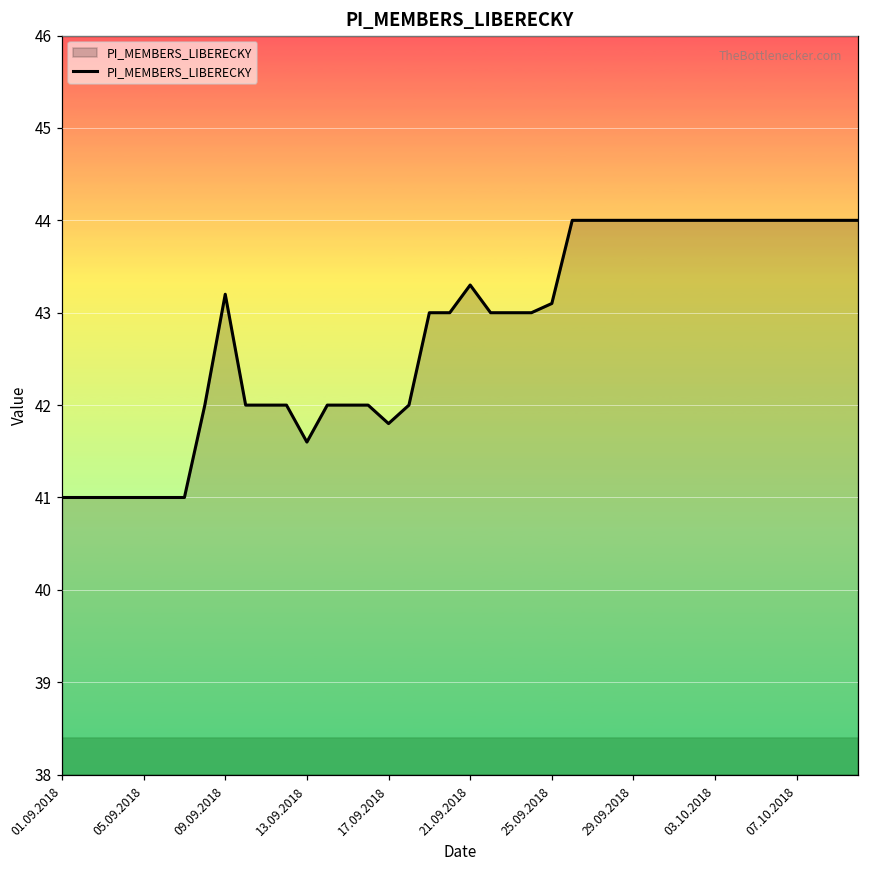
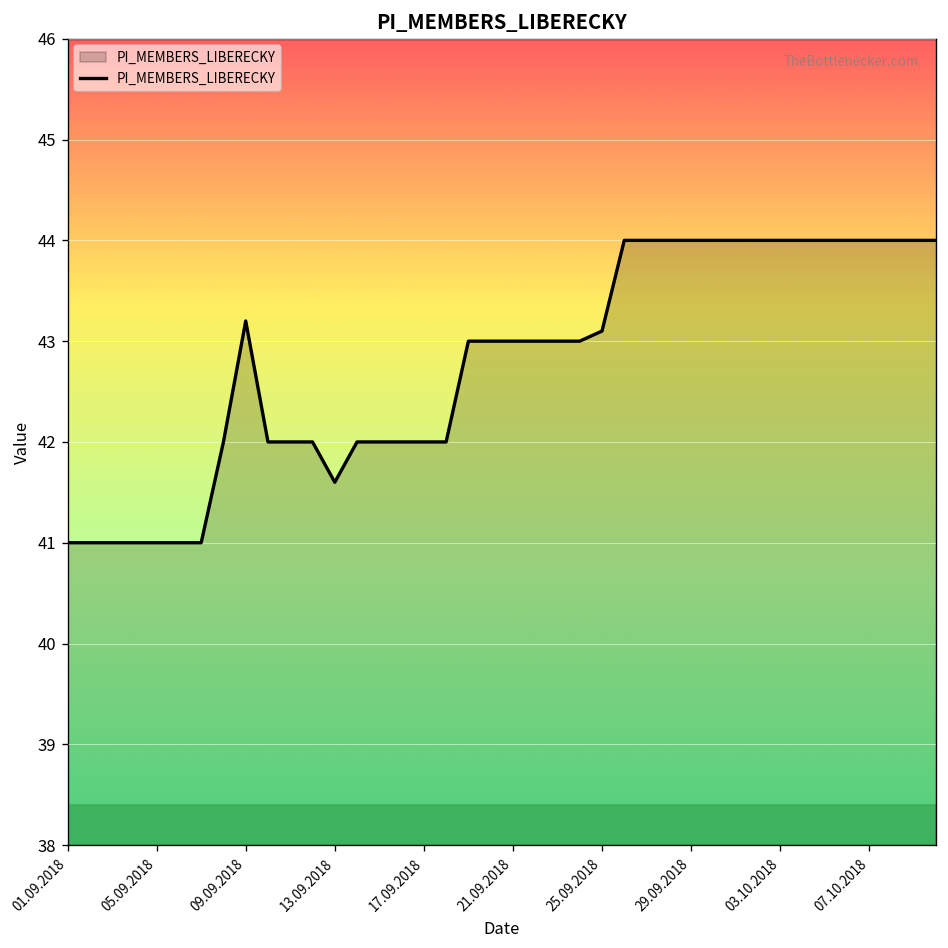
17.09.2018: 41.8 -> 42.0
21.09.2018: 43.3 -> 43.0
